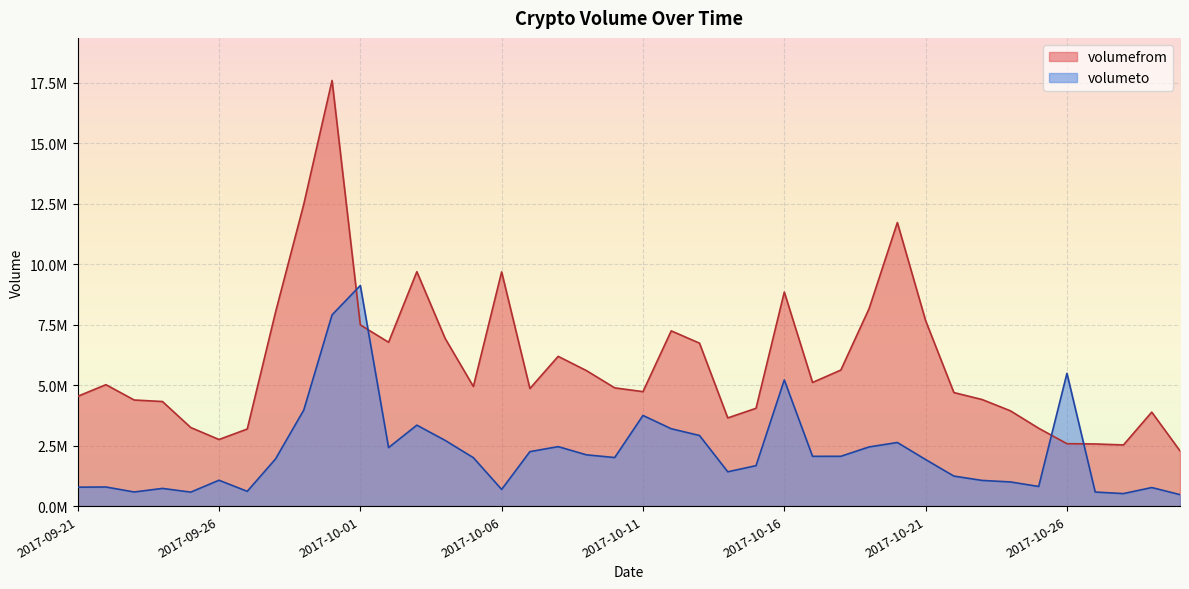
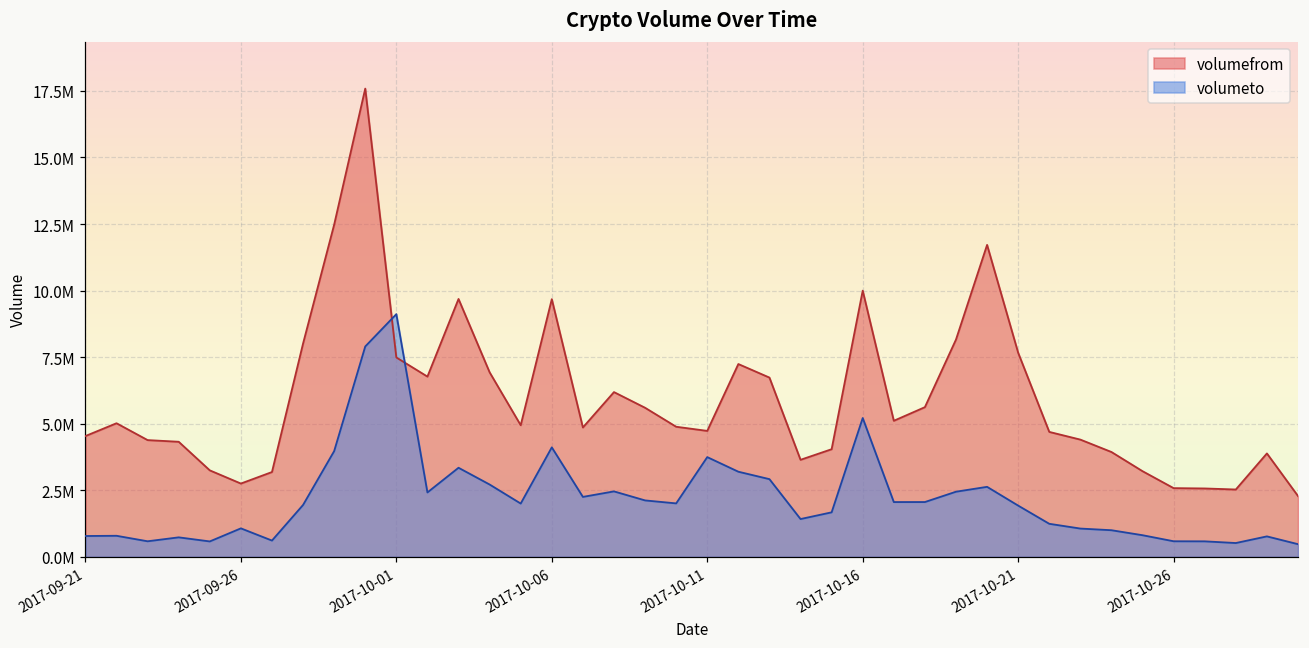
volumeto, 2017-10-06: 700000 -> 4100000
volumefrom, 2017-10-16: 8800000 -> 10000000
volumeto, 2017-10-26: 5500000 -> 600000
